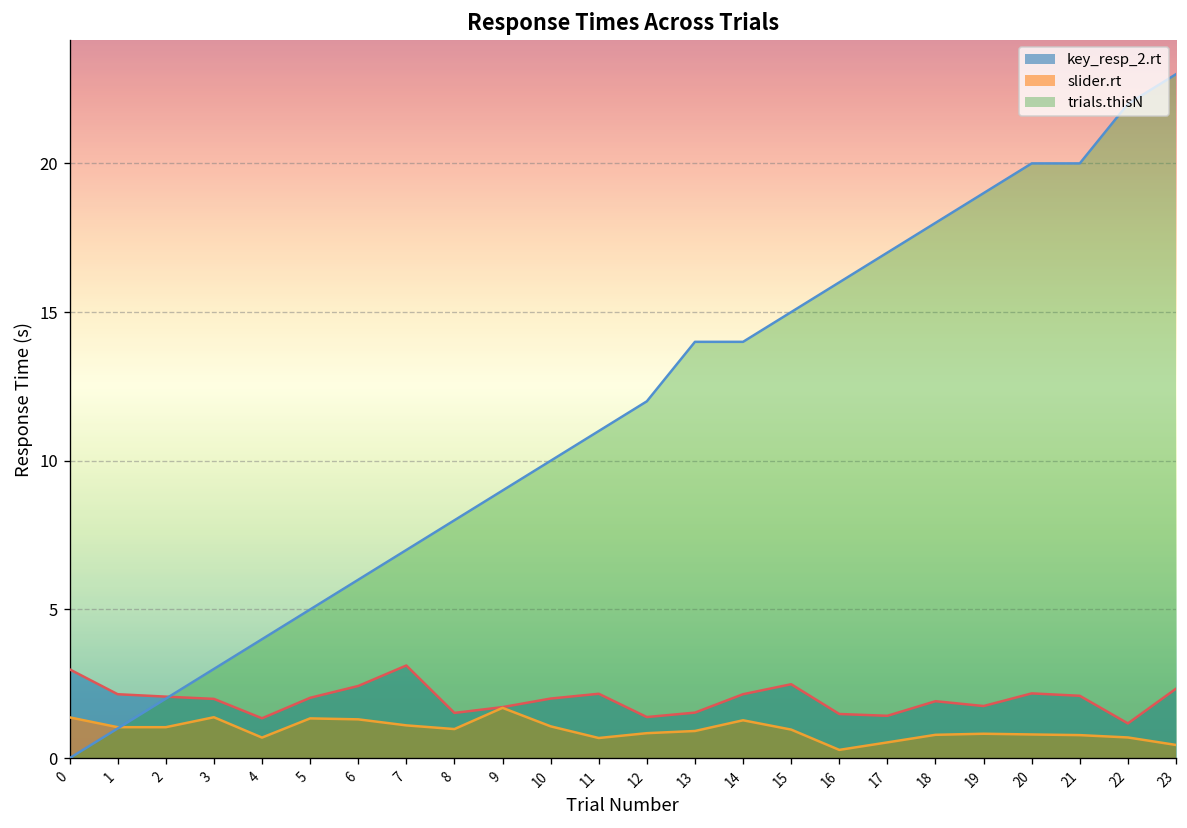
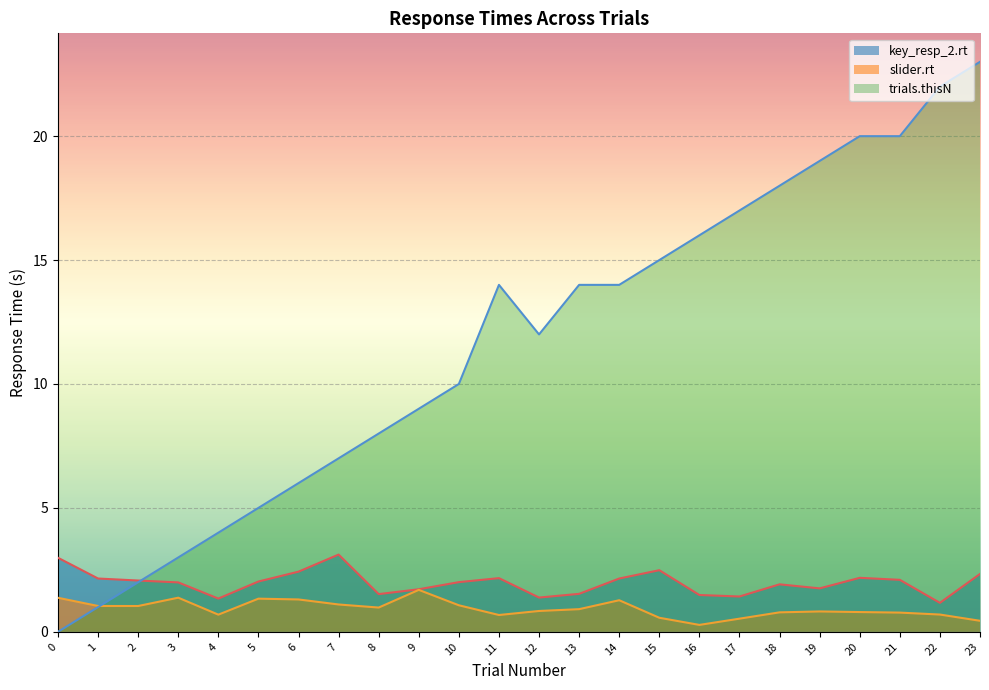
trials.thisN, 11: 11 -> 14
slider.rt, 15: 1.0 -> 0.6
